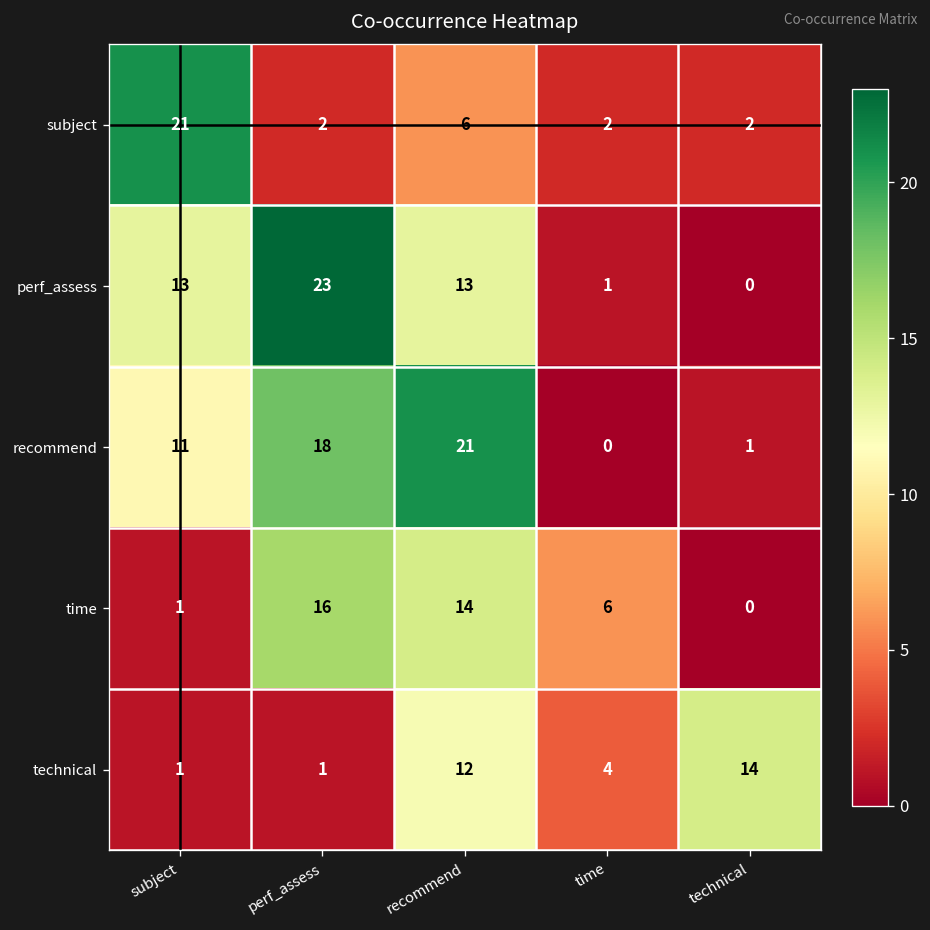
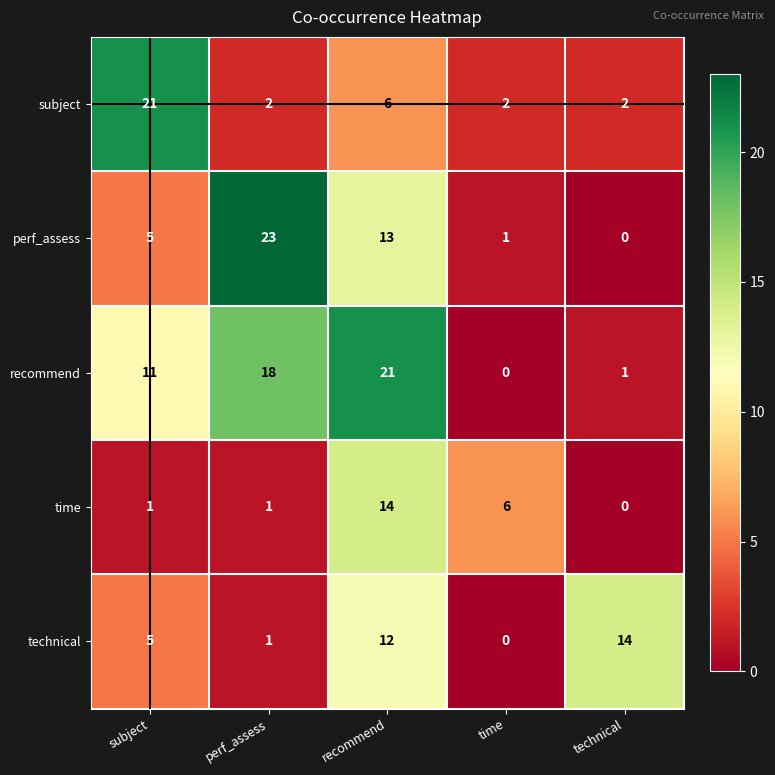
perf_assess, subject: 13 -> 5
time, perf_assess: 16 -> 1
technical, subject: 1 -> 5
technical, time: 4 -> 0
